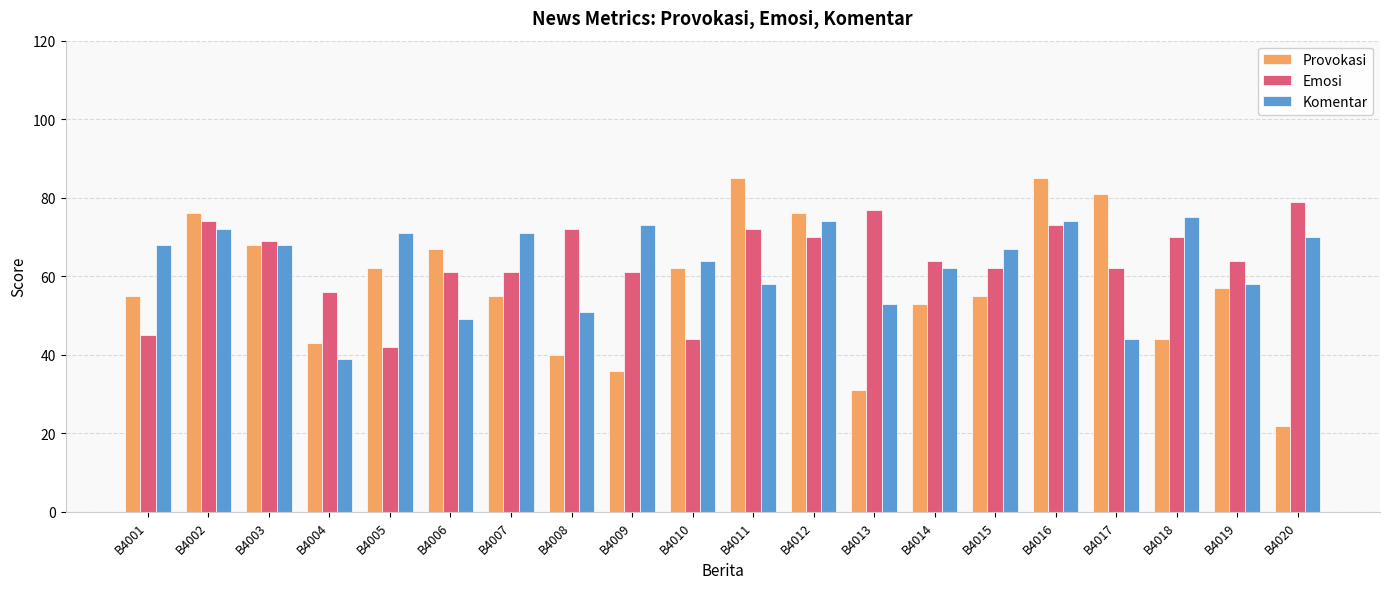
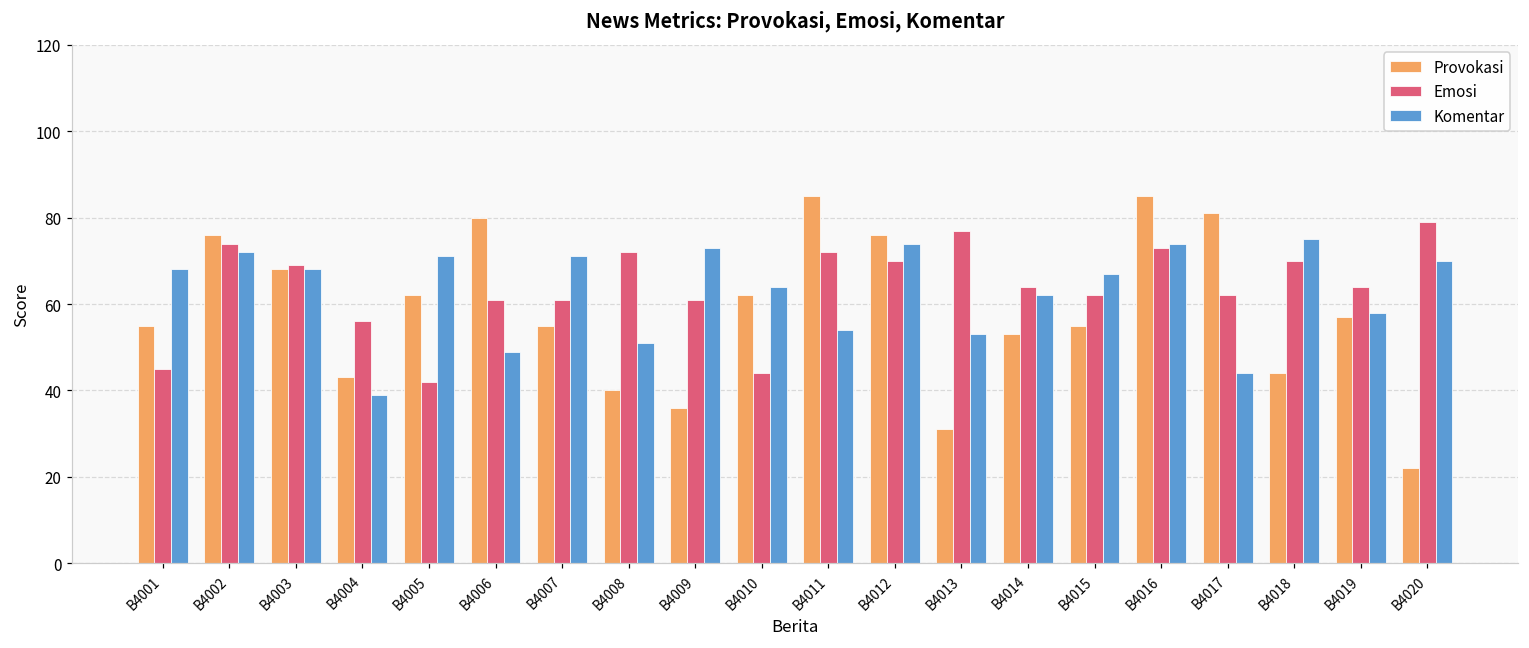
Provokasi, B4006: 67 -> 80
Komentar, B4011: 58 -> 54
